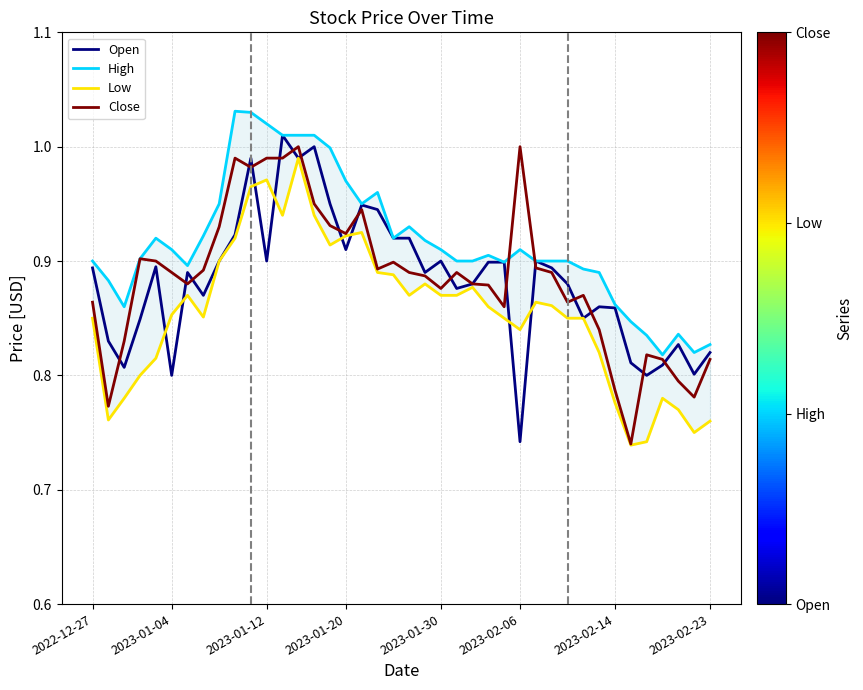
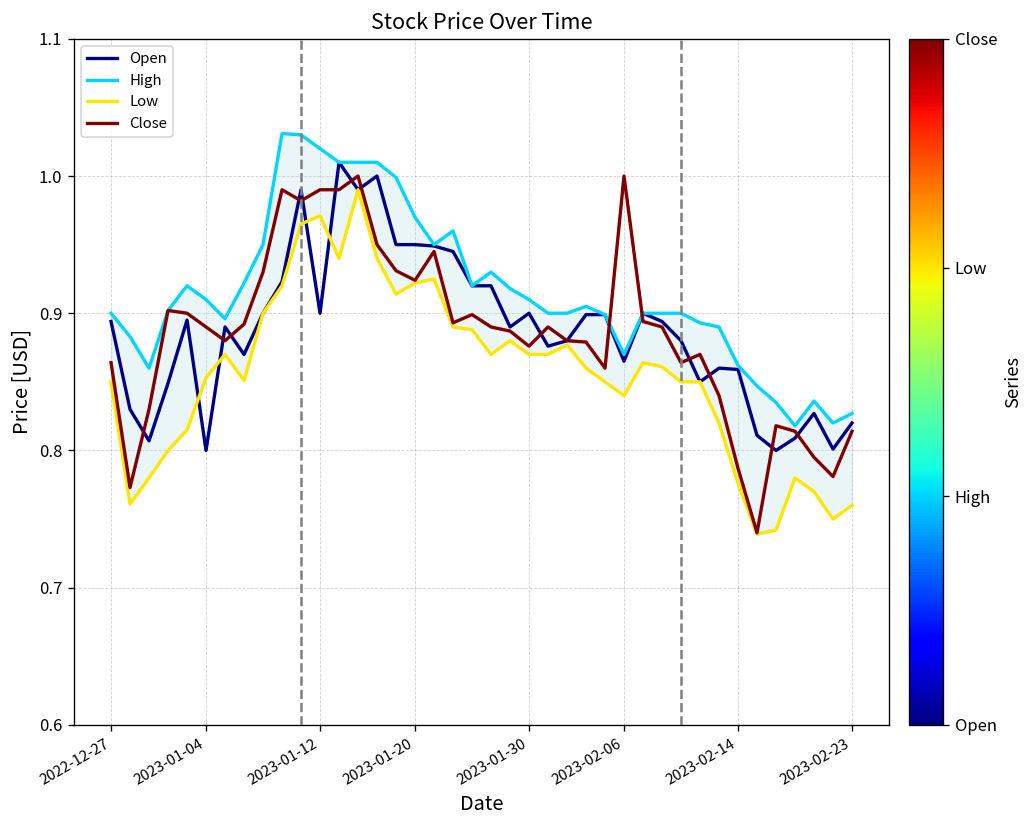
Open, 2023-01-20: 0.91 -> 0.95
Open, 2023-02-06: 0.742 -> 0.865
High, 2023-02-06: 0.91 -> 0.87
